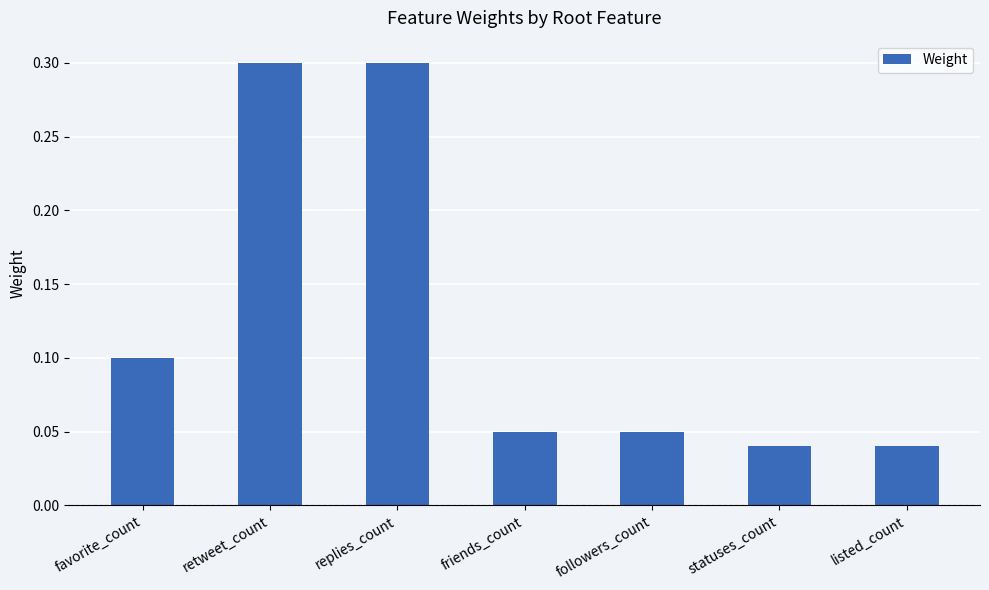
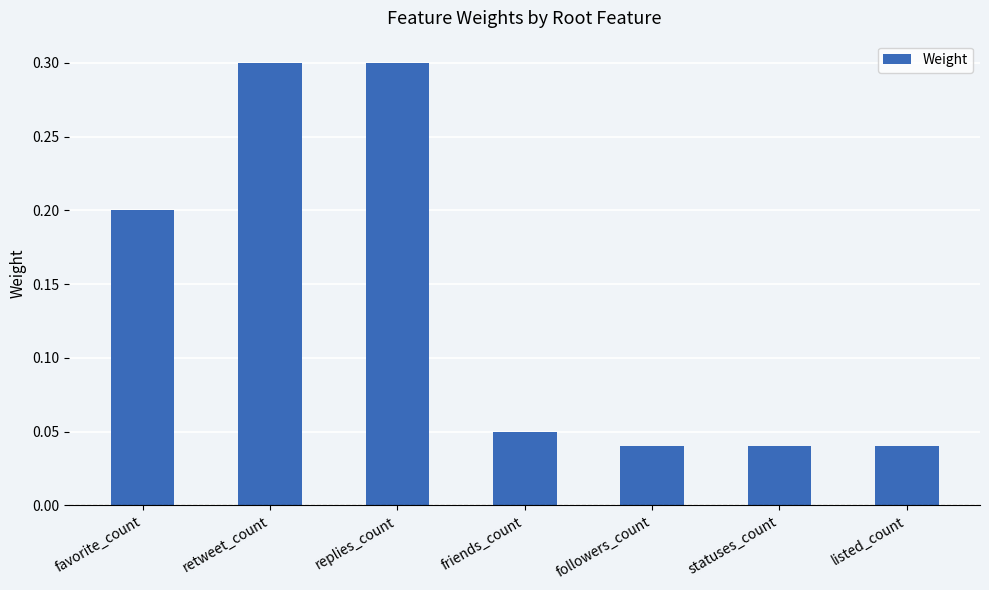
favorite_count: 0.1 -> 0.2
followers_count: 0.05 -> 0.04
